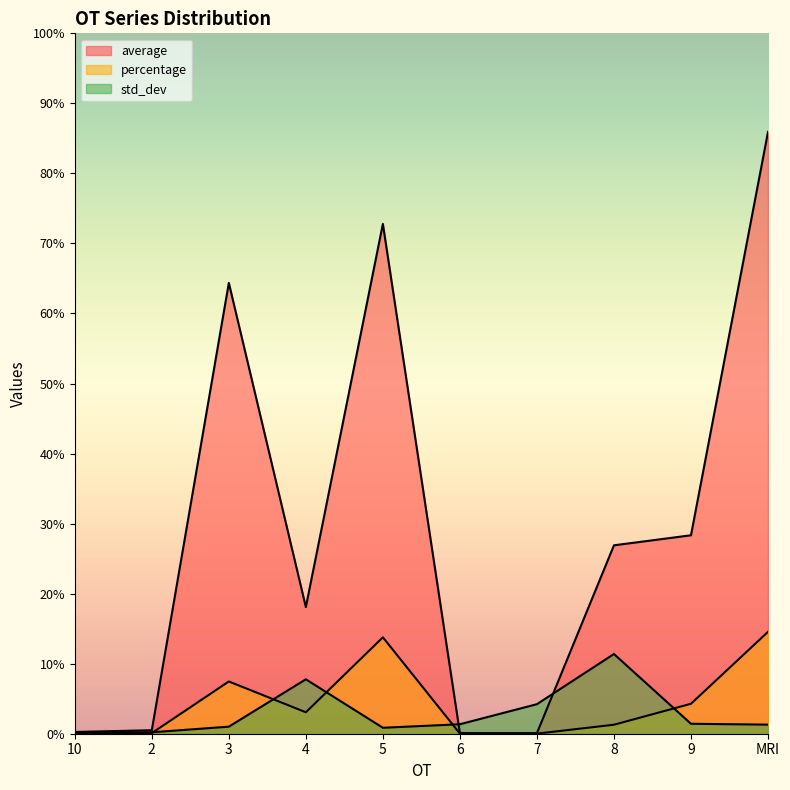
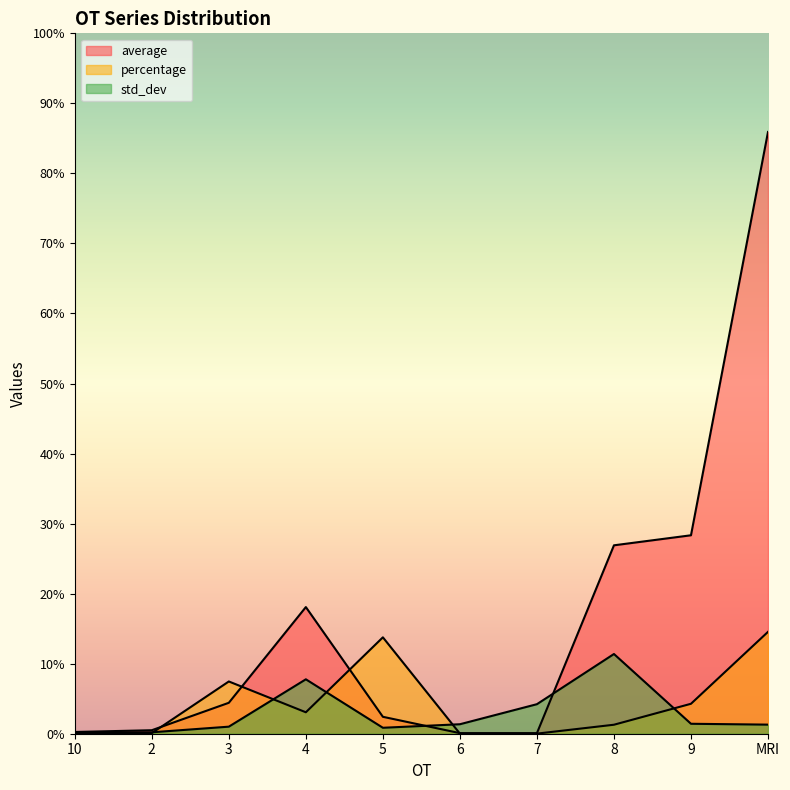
average, 3: 64% -> 4%
average, 5: 73% -> 2%
